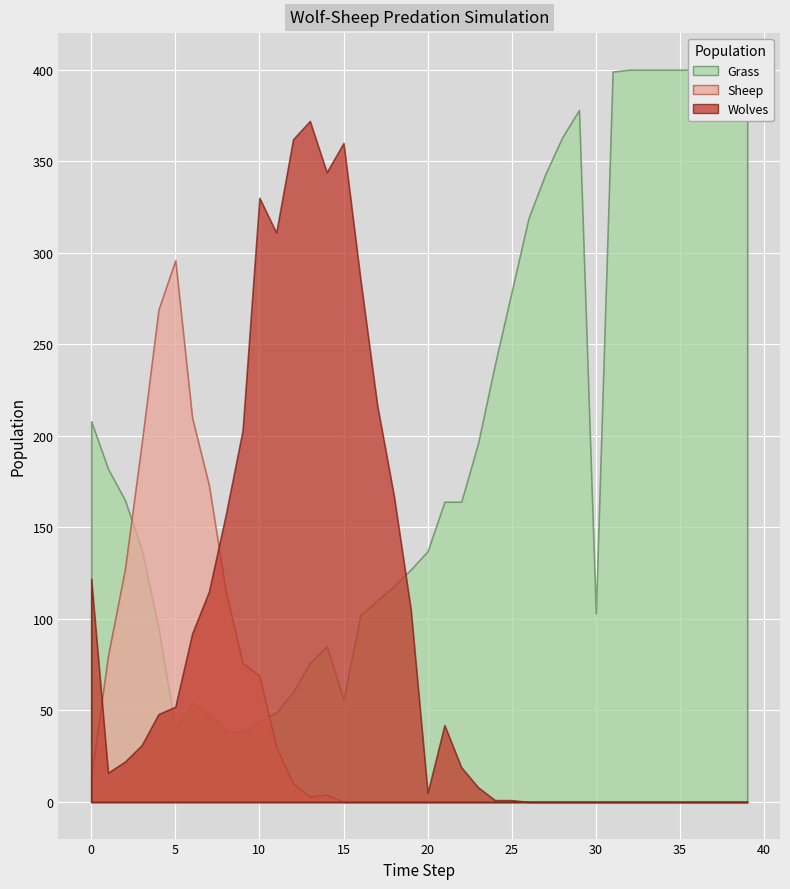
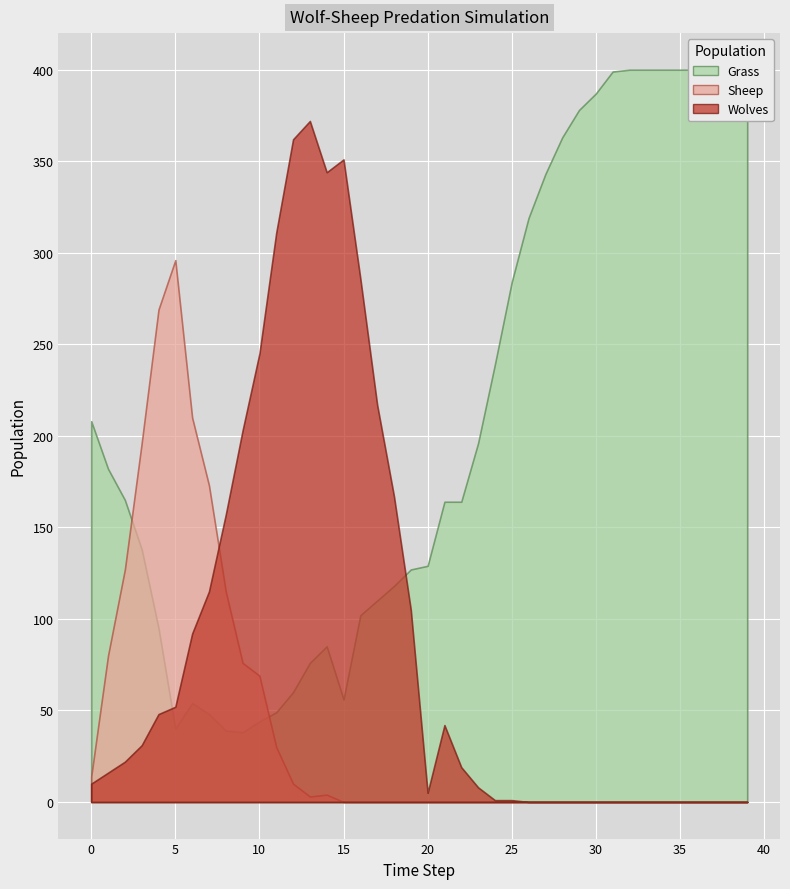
Wolves, 0: 122 -> 10
Wolves, 10: 330 -> 245
Wolves, 15: 360 -> 351
Grass, 20: 137 -> 129
Grass, 25: 279 -> 284
Grass, 30: 103 -> 387
